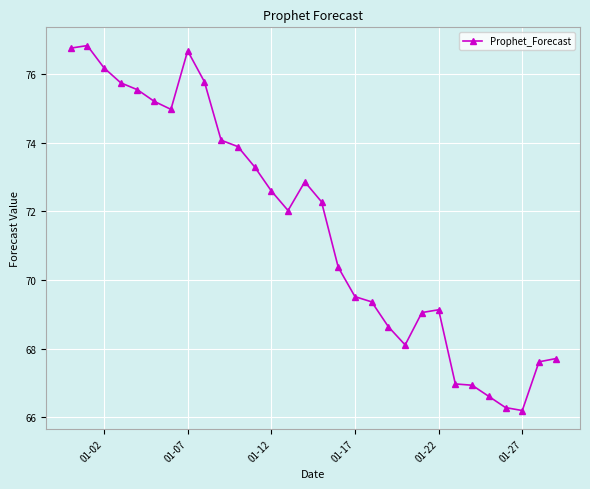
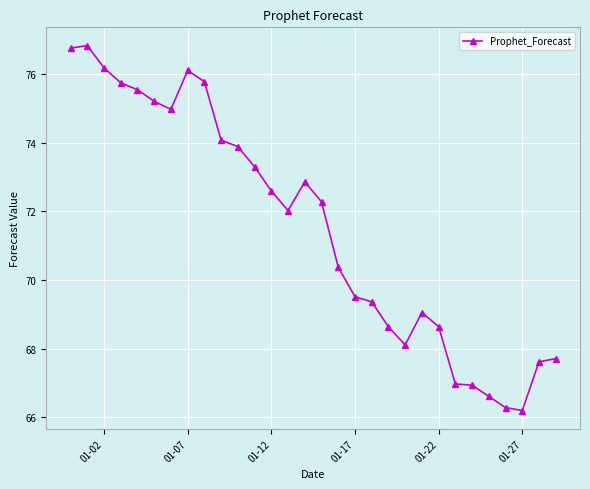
01-07: 76.7 -> 76.1
01-22: 69.1 -> 68.6
